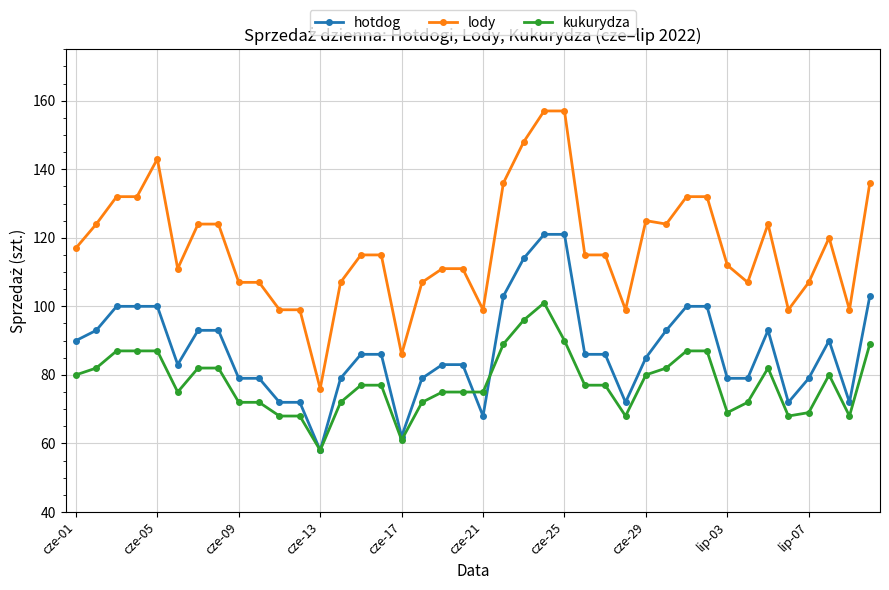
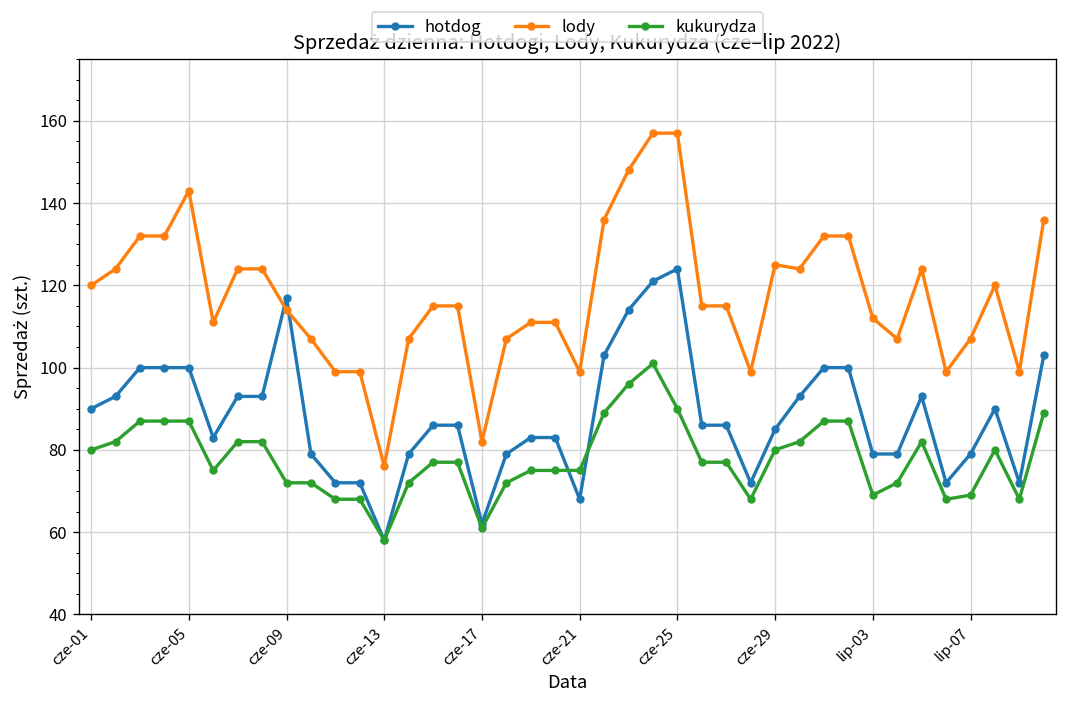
lody, cze-01: 117 -> 120
hotdog, cze-09: 79 -> 117
lody, cze-09: 107 -> 114
lody, cze-17: 86 -> 82
hotdog, cze-25: 121 -> 124
